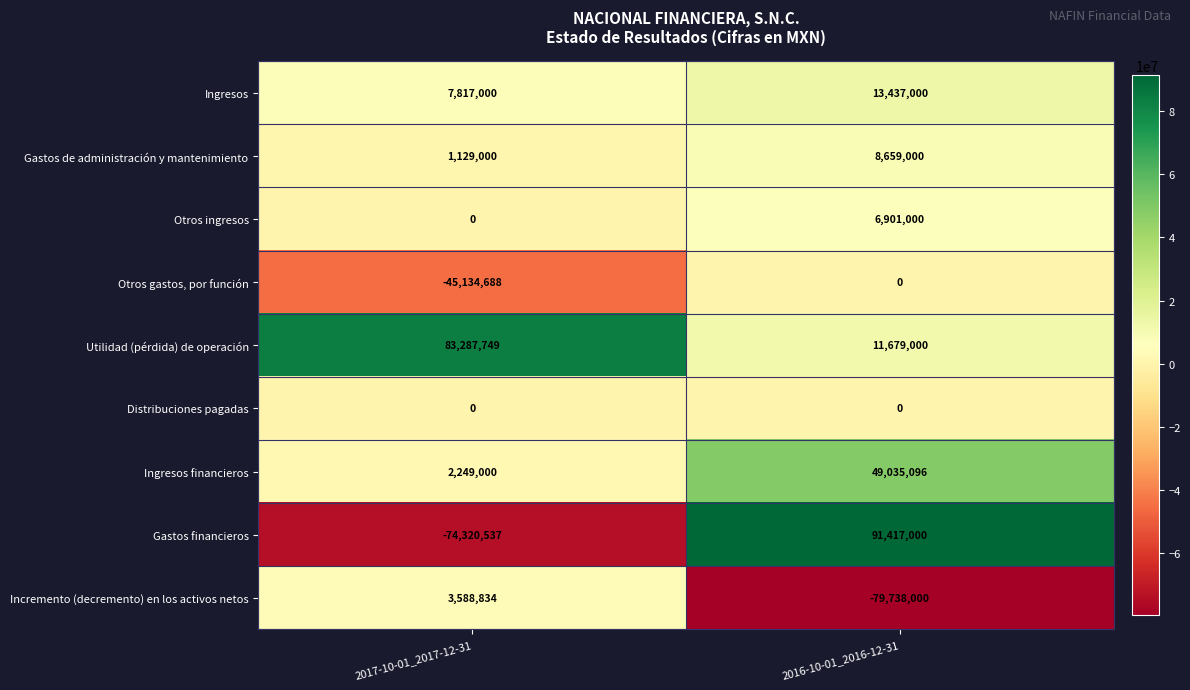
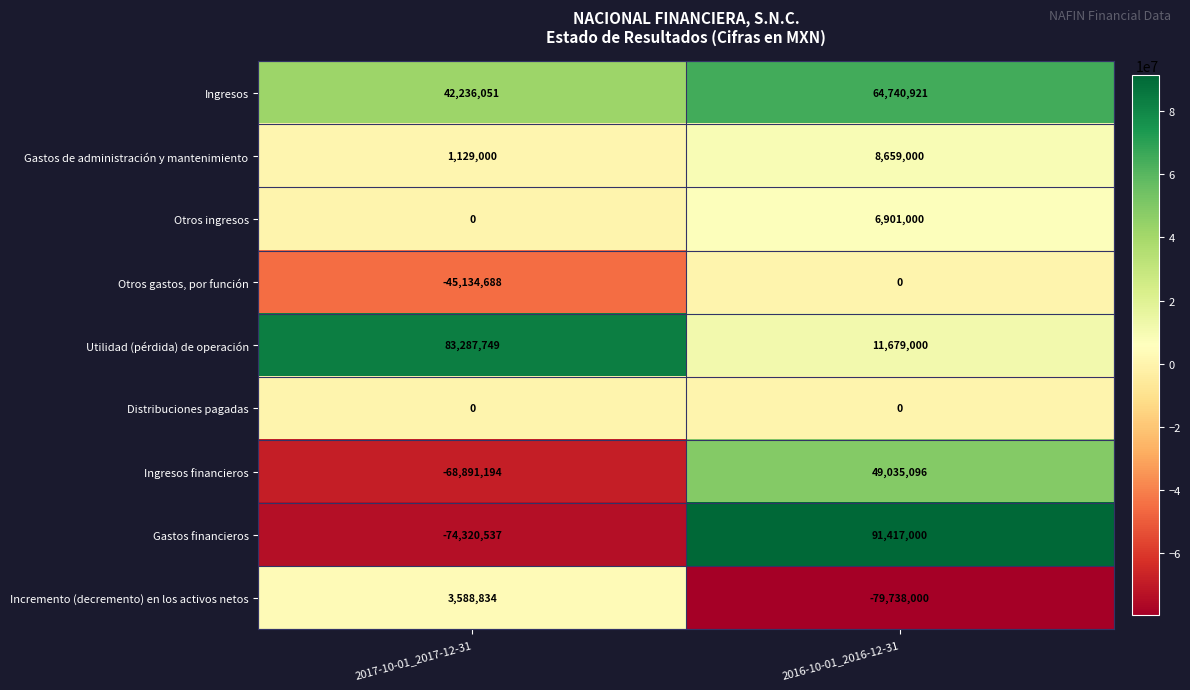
Ingresos, 2017-10-01_2017-12-31: 7,817,000 -> 42,236,051
Ingresos, 2016-10-01_2016-12-31: 13,437,000 -> 64,740,921
Ingresos financieros, 2017-10-01_2017-12-31: 2,249,000 -> -68,891,194
